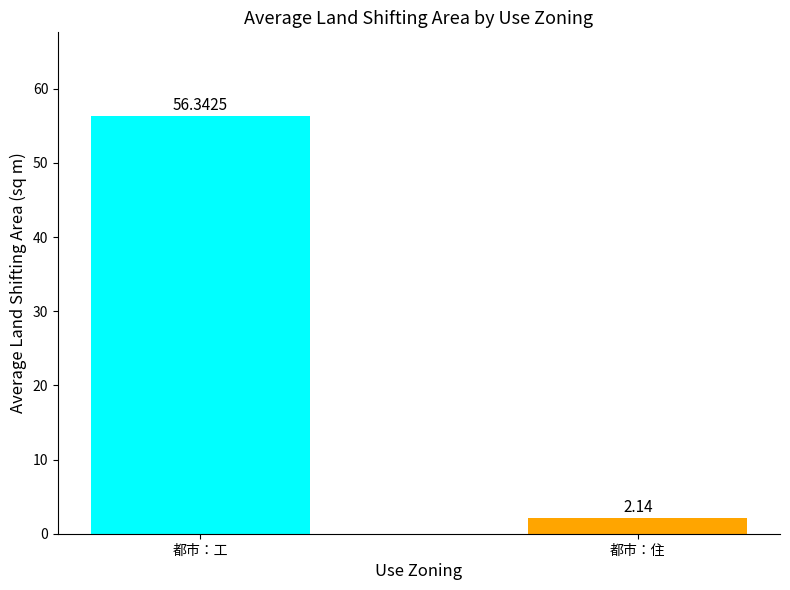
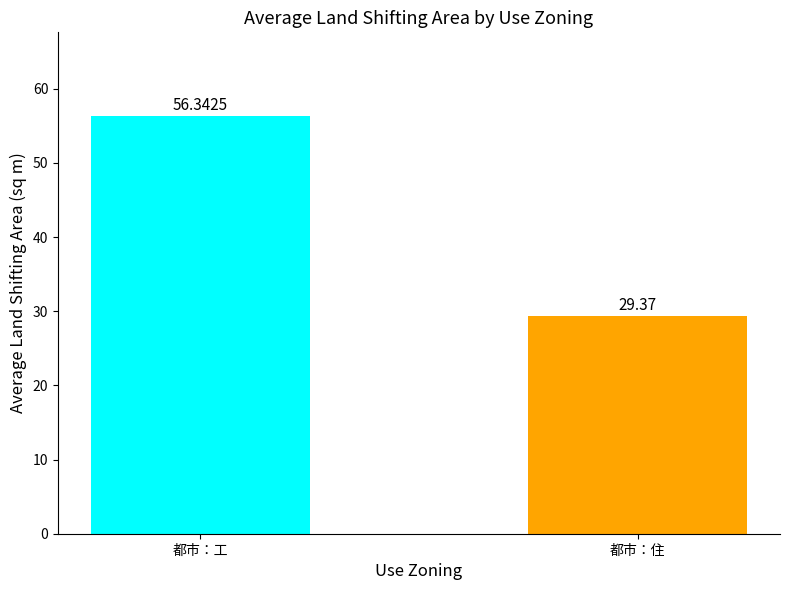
都市：住: 2.14 -> 29.37
